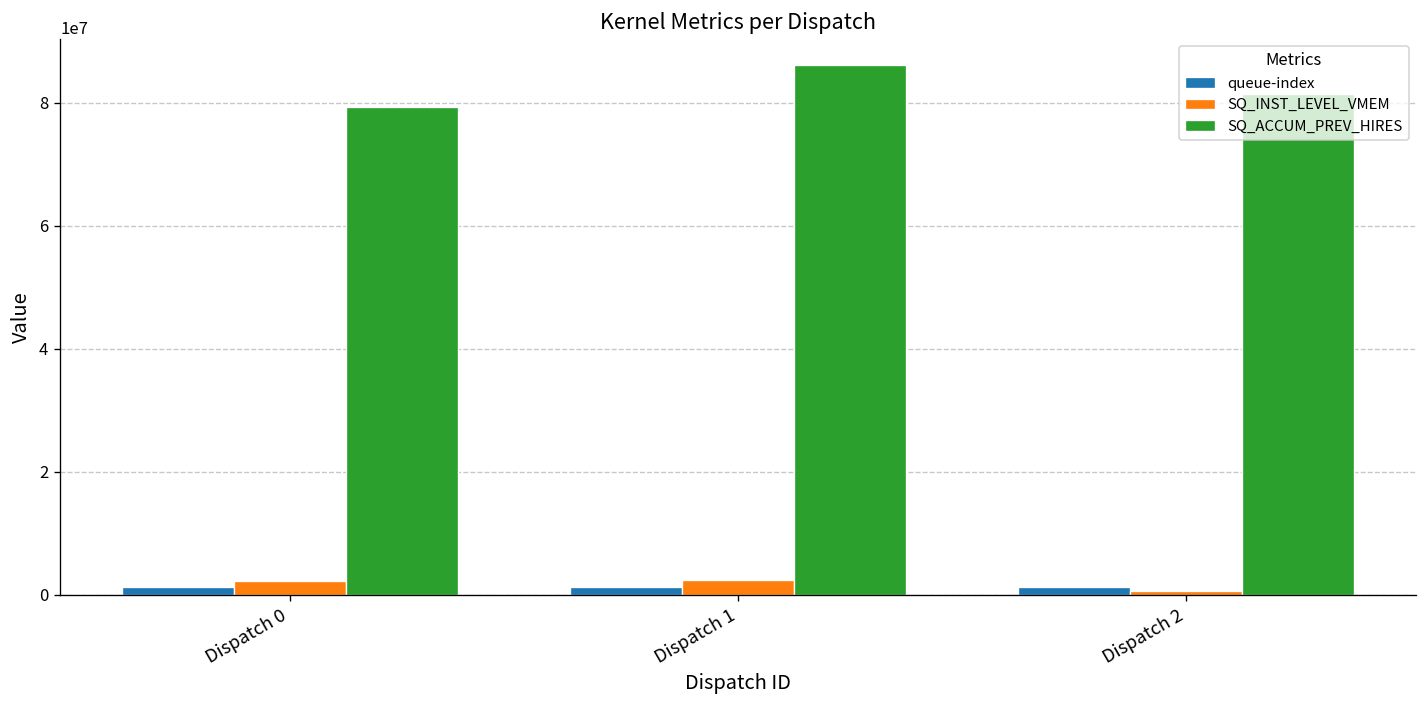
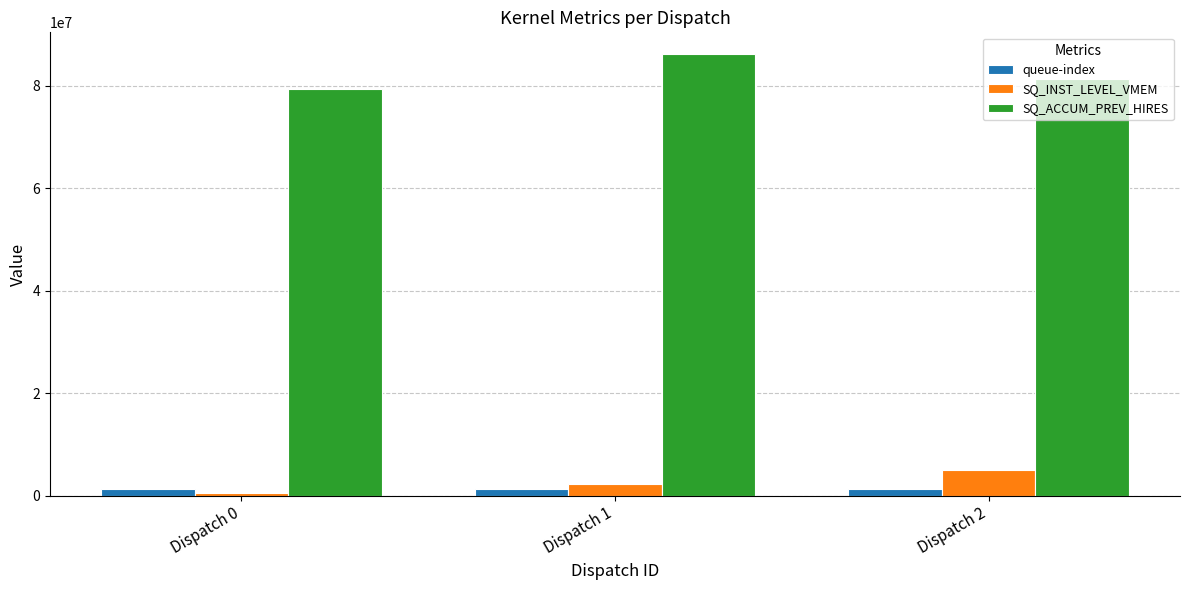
SQ_INST_LEVEL_VMEM, Dispatch 0: 2000000 -> 1000000
SQ_INST_LEVEL_VMEM, Dispatch 2: 1000000 -> 5000000
